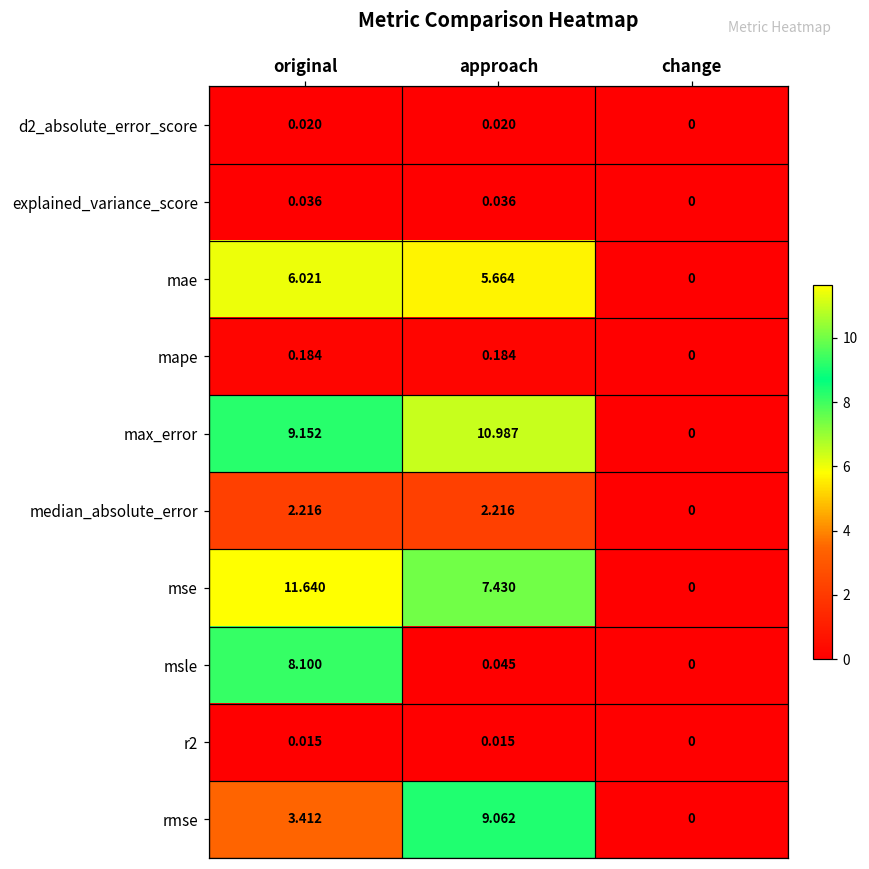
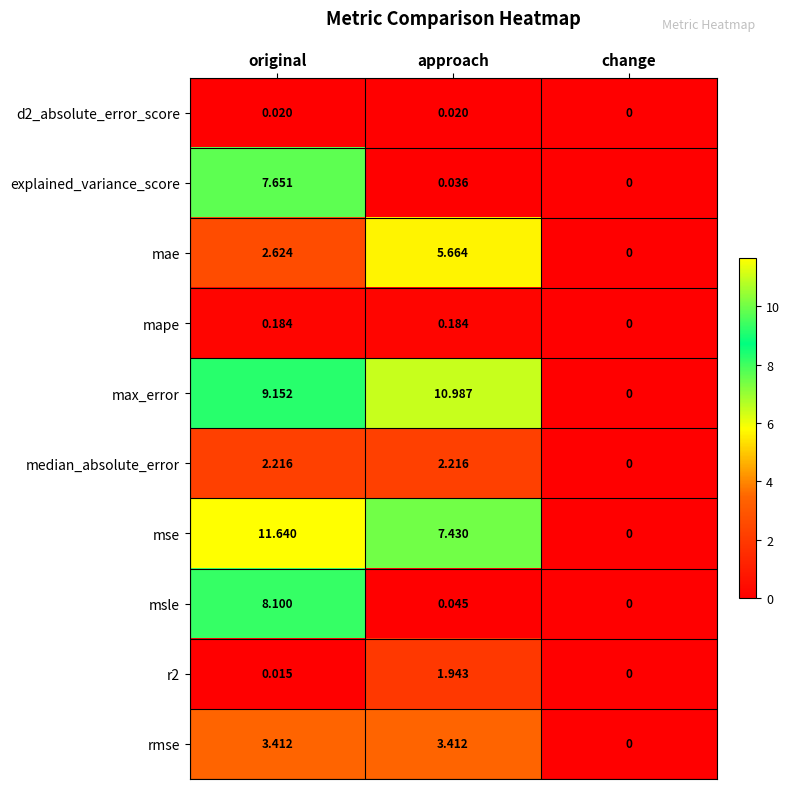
explained_variance_score, original: 0.036 -> 7.651
mae, original: 6.021 -> 2.624
r2, approach: 0.015 -> 1.943
rmse, approach: 9.062 -> 3.412
